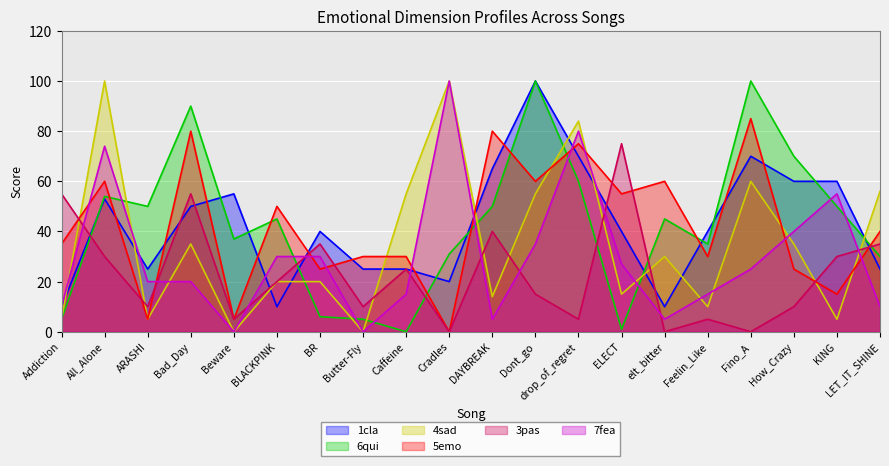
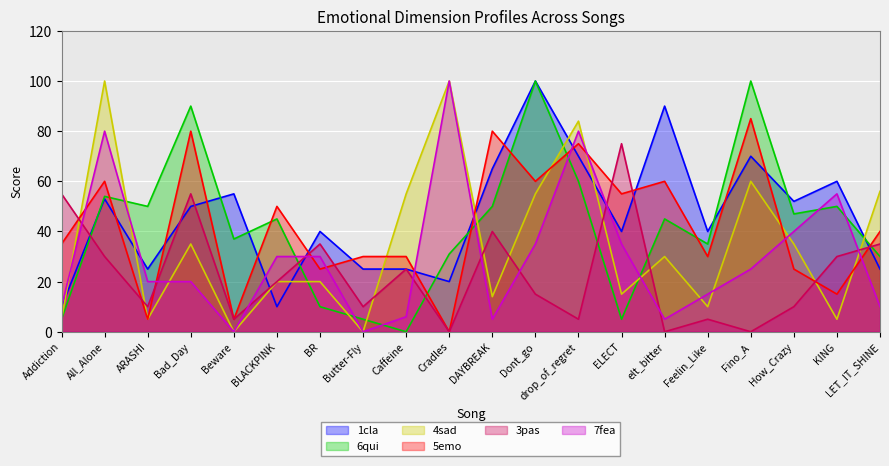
7fea, All_Alone: 74 -> 80
6qui, BR: 6 -> 10
7fea, Caffeine: 15 -> 6
6qui, ELECT: 1 -> 5
7fea, ELECT: 27 -> 35
1cla, elt_bitter: 10 -> 90
1cla, How_Crazy: 60 -> 52
6qui, How_Crazy: 70 -> 47
